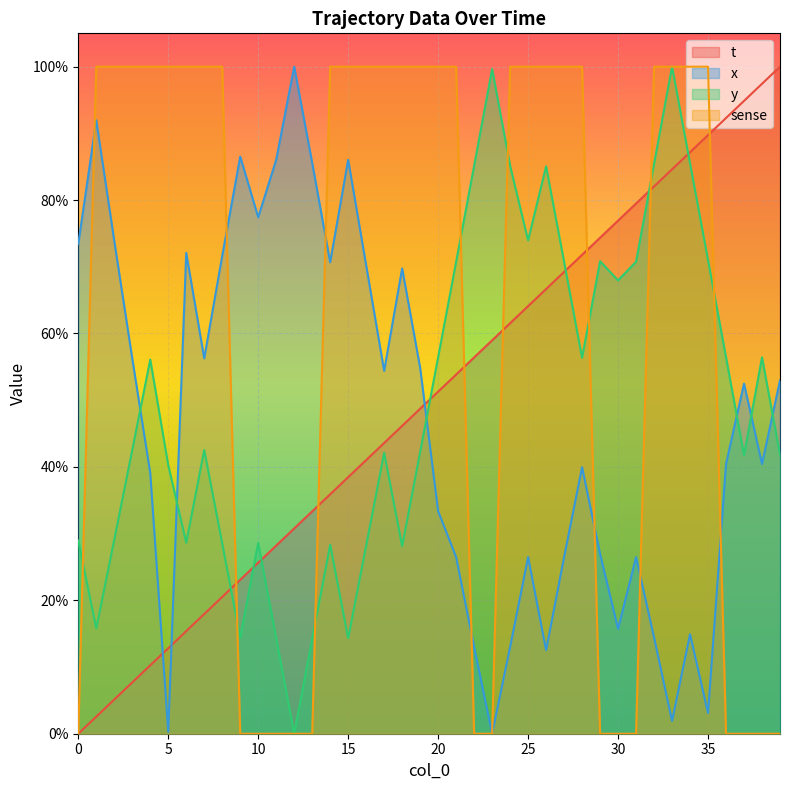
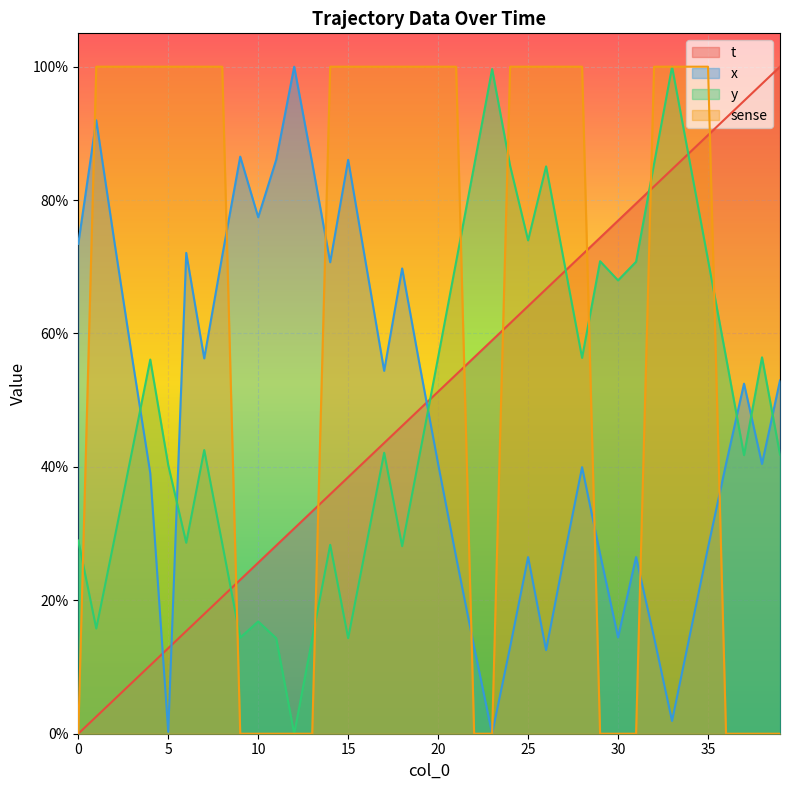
y, 10: 29% -> 17%
x, 20: 33% -> 40%
x, 30: 16% -> 14%
x, 35: 3% -> 28%
